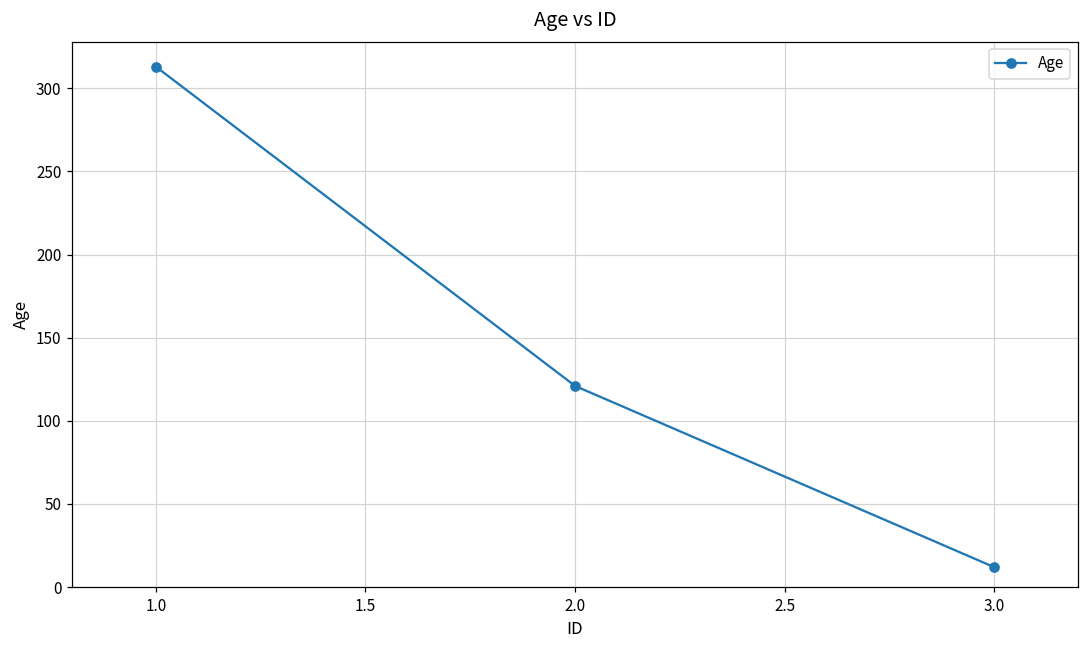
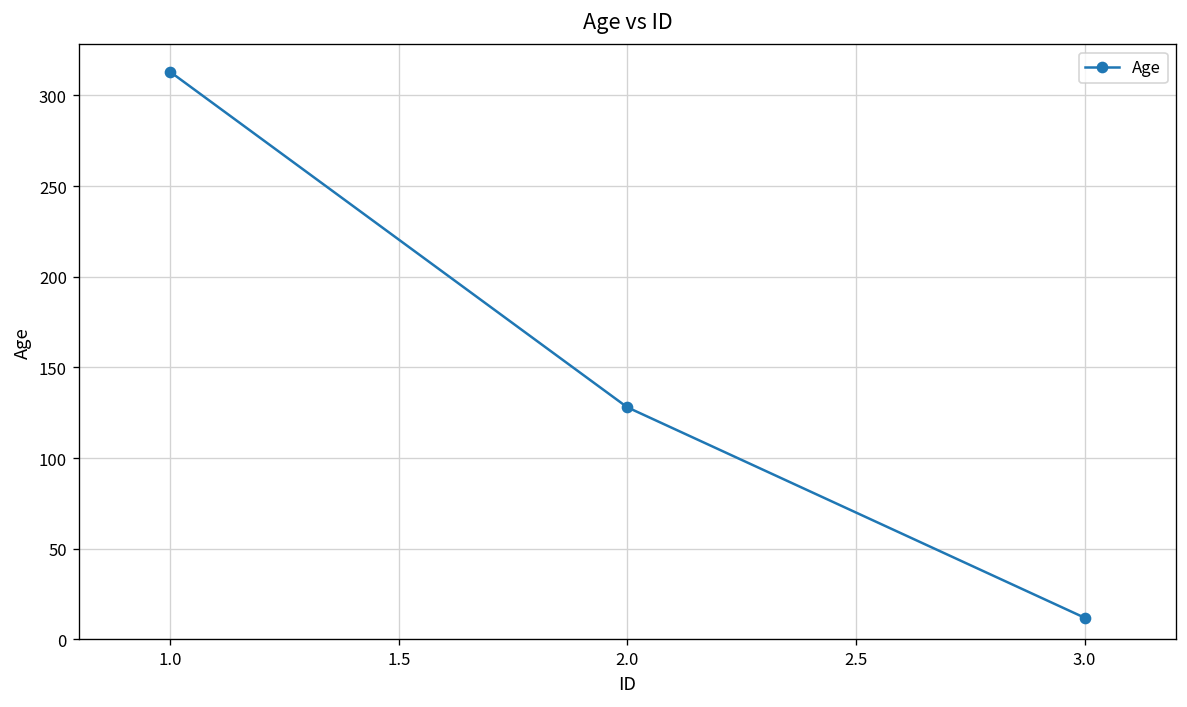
2.0: 121 -> 128
